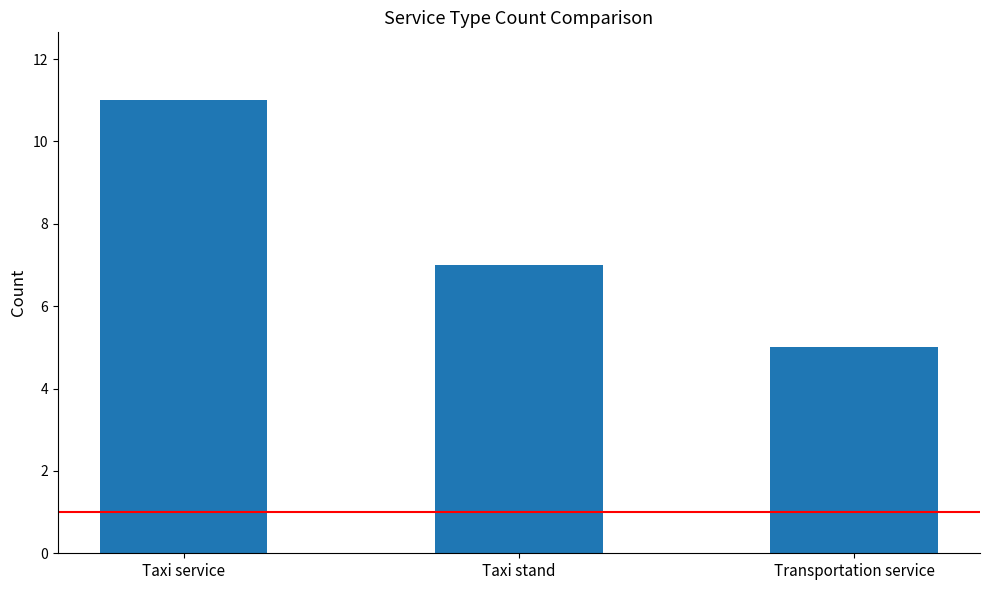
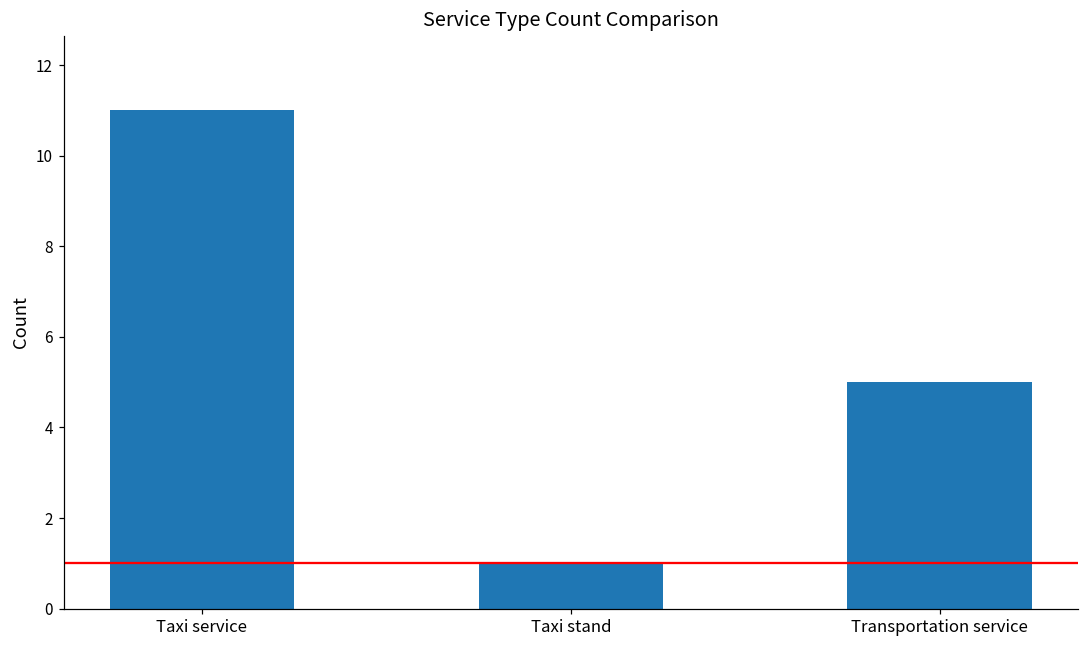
Taxi stand: 7 -> 1
